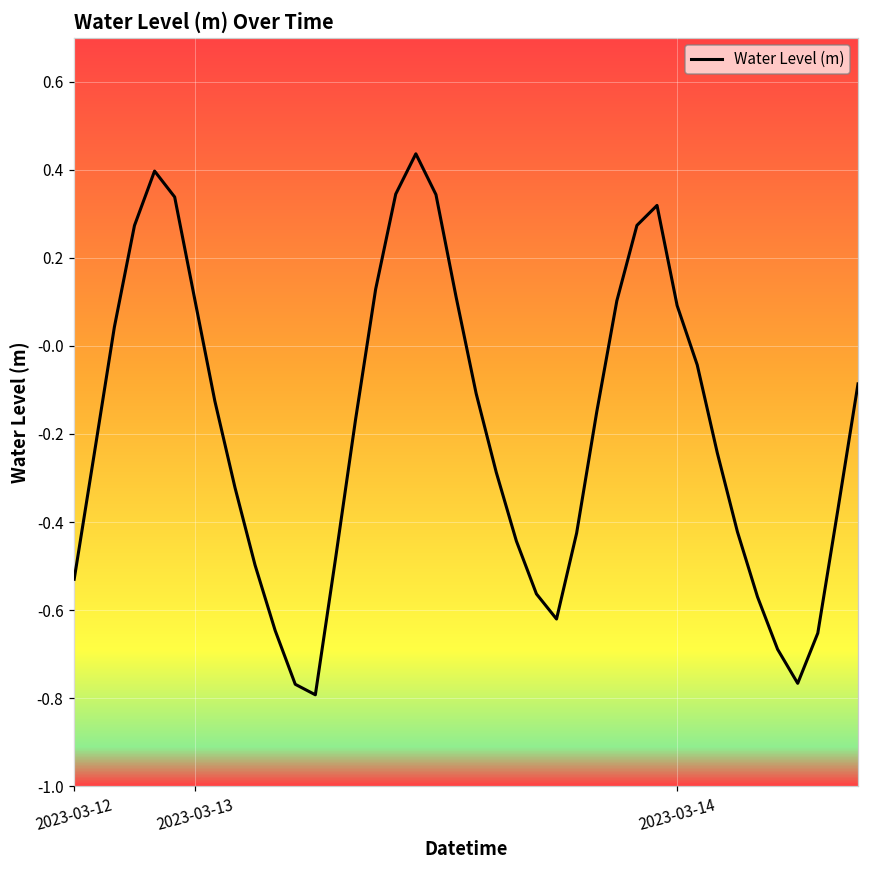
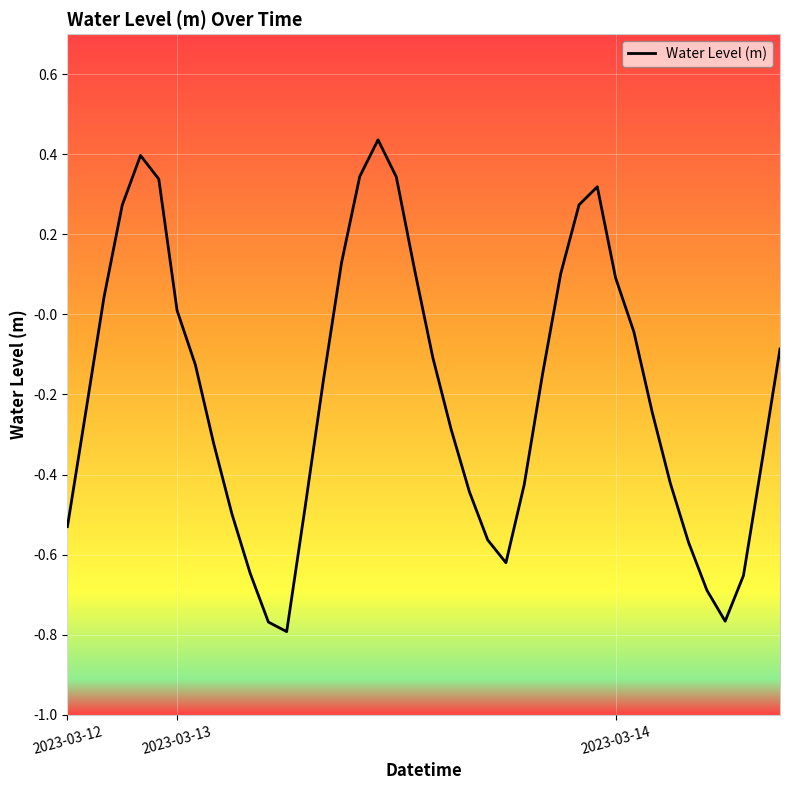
2023-03-13: 0.11 -> 0.01
